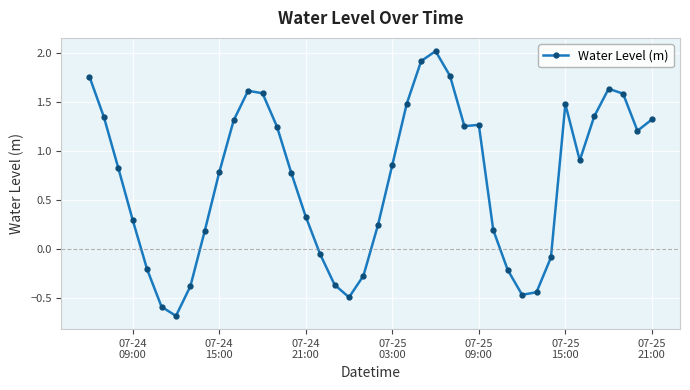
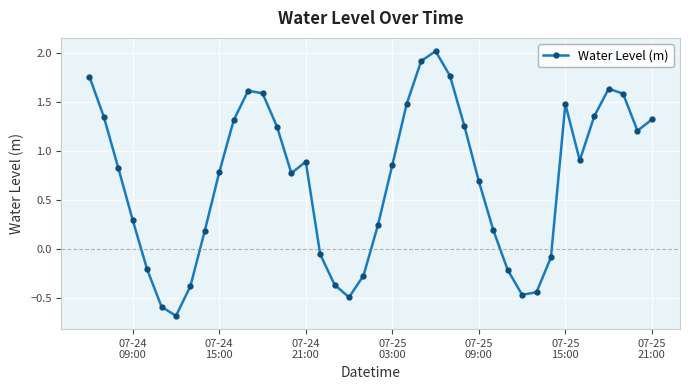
07-24 21:00: 0.3 -> 0.9
07-25 09:00: 1.3 -> 0.7
